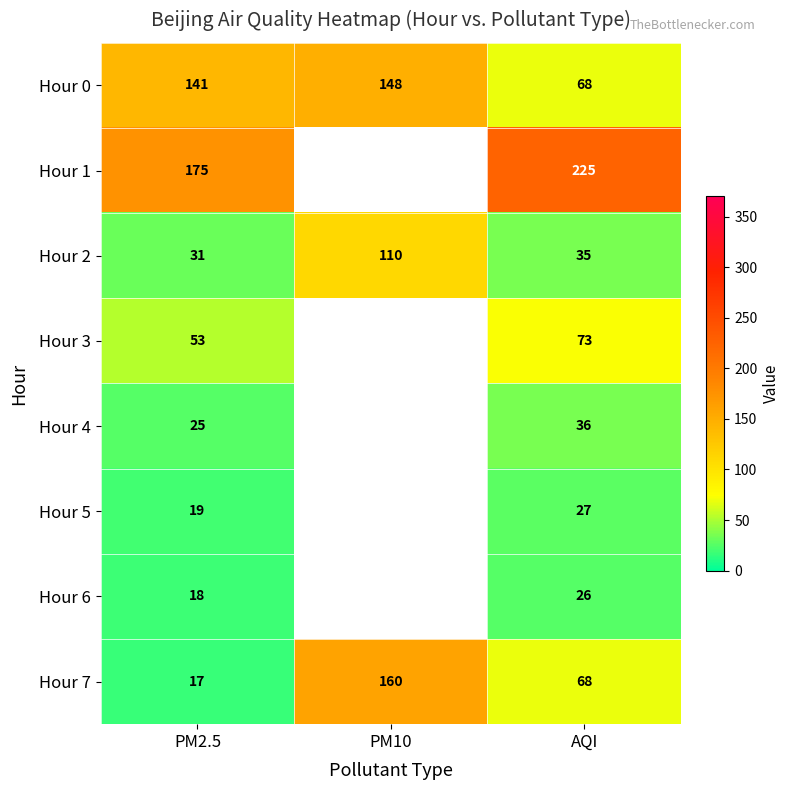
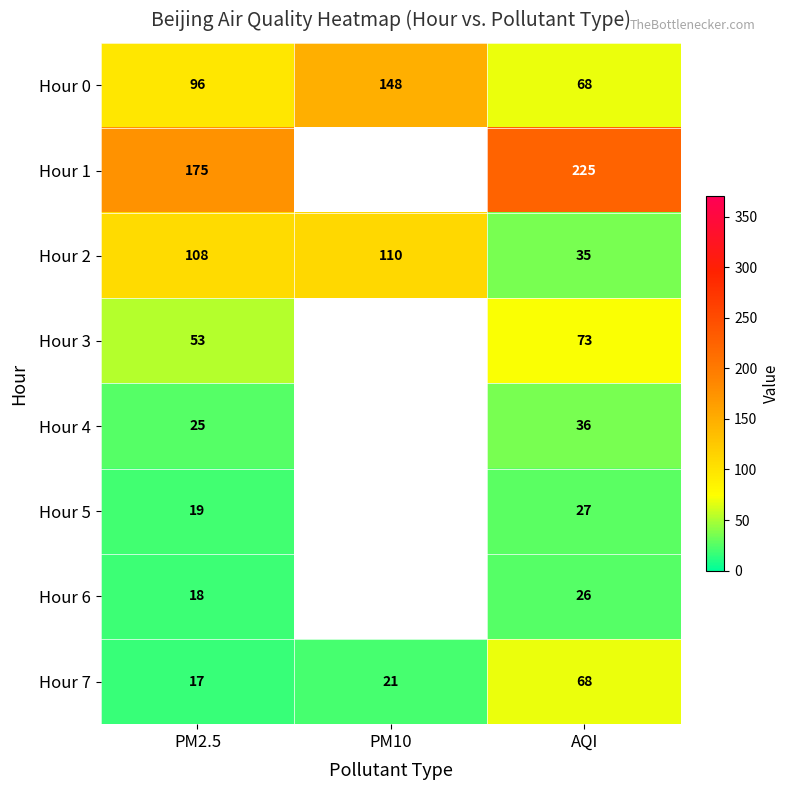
Hour 0, PM2.5: 141 -> 96
Hour 2, PM2.5: 31 -> 108
Hour 7, PM10: 160 -> 21
